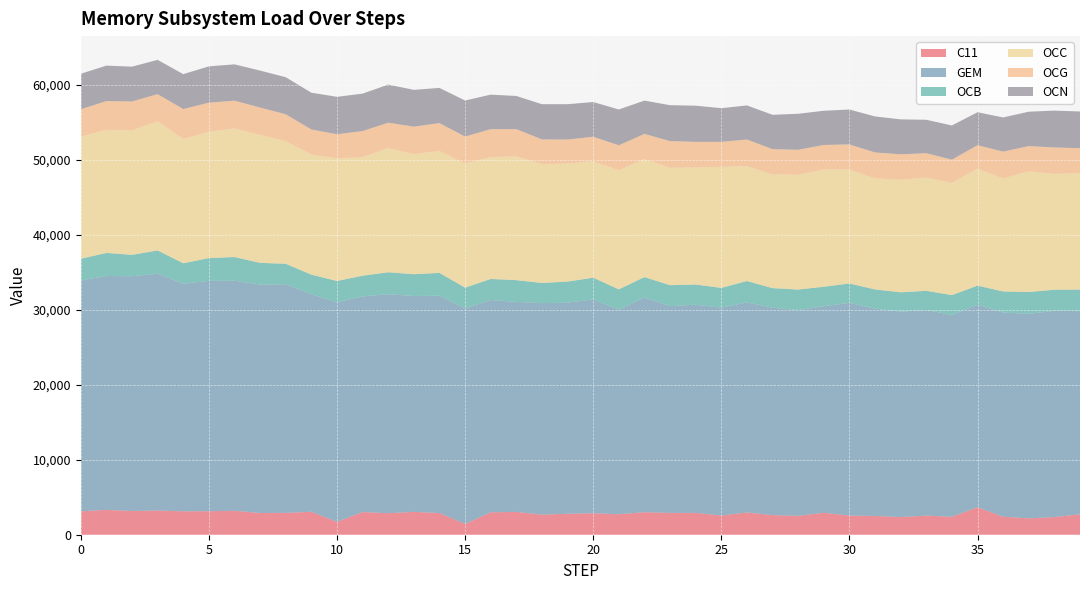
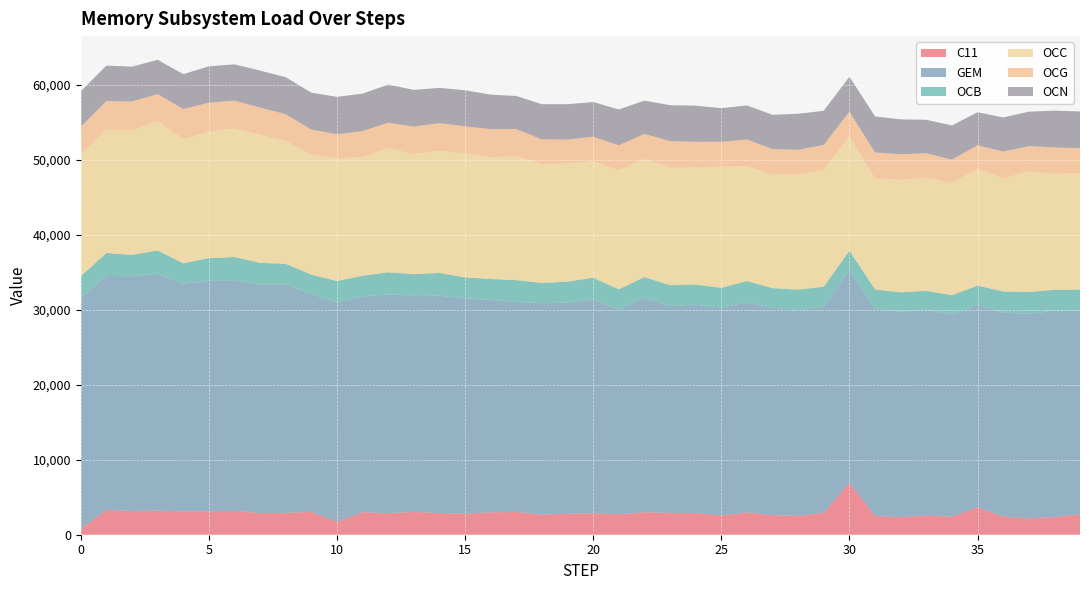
C11, 0: 3,000 -> 1,000
C11, 15: 1,000 -> 3,000
C11, 30: 3,000 -> 7,000
